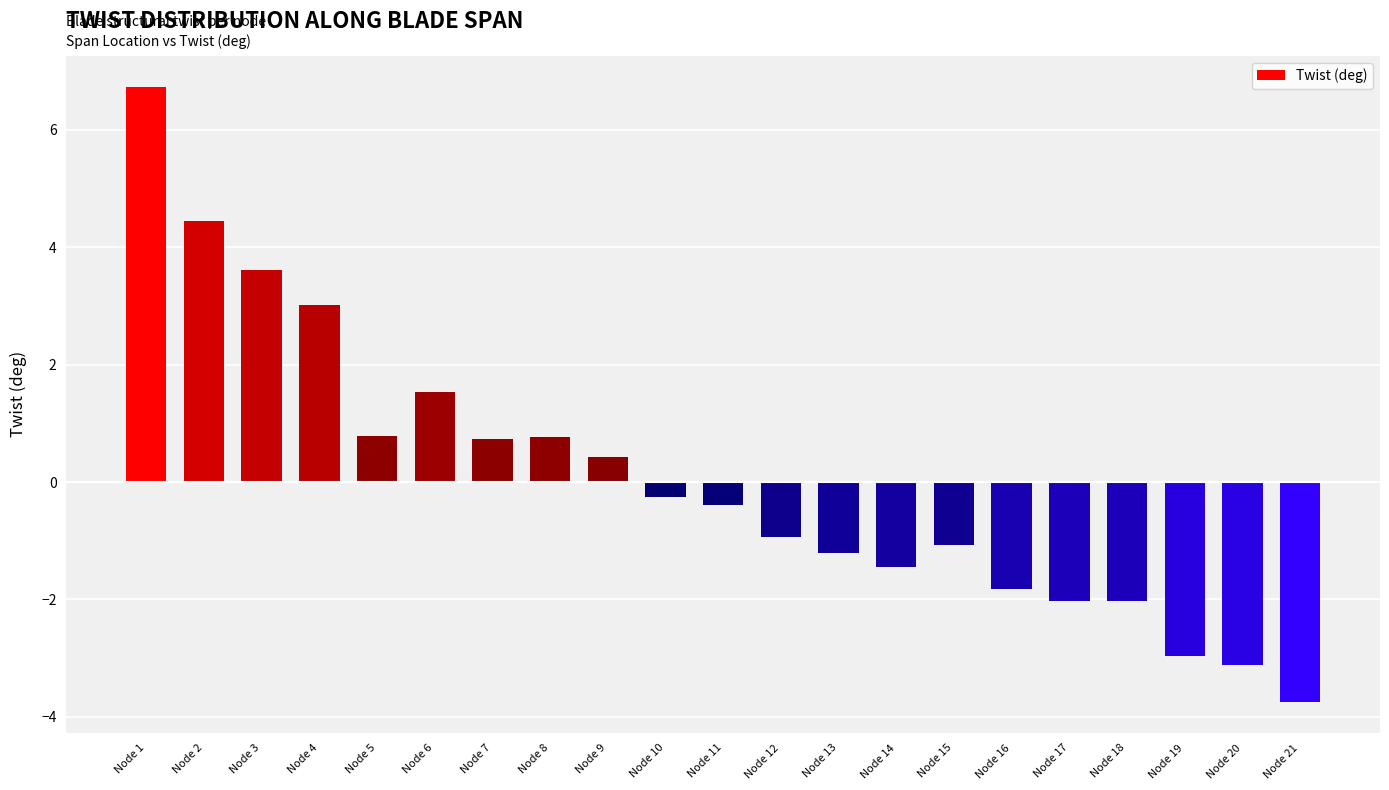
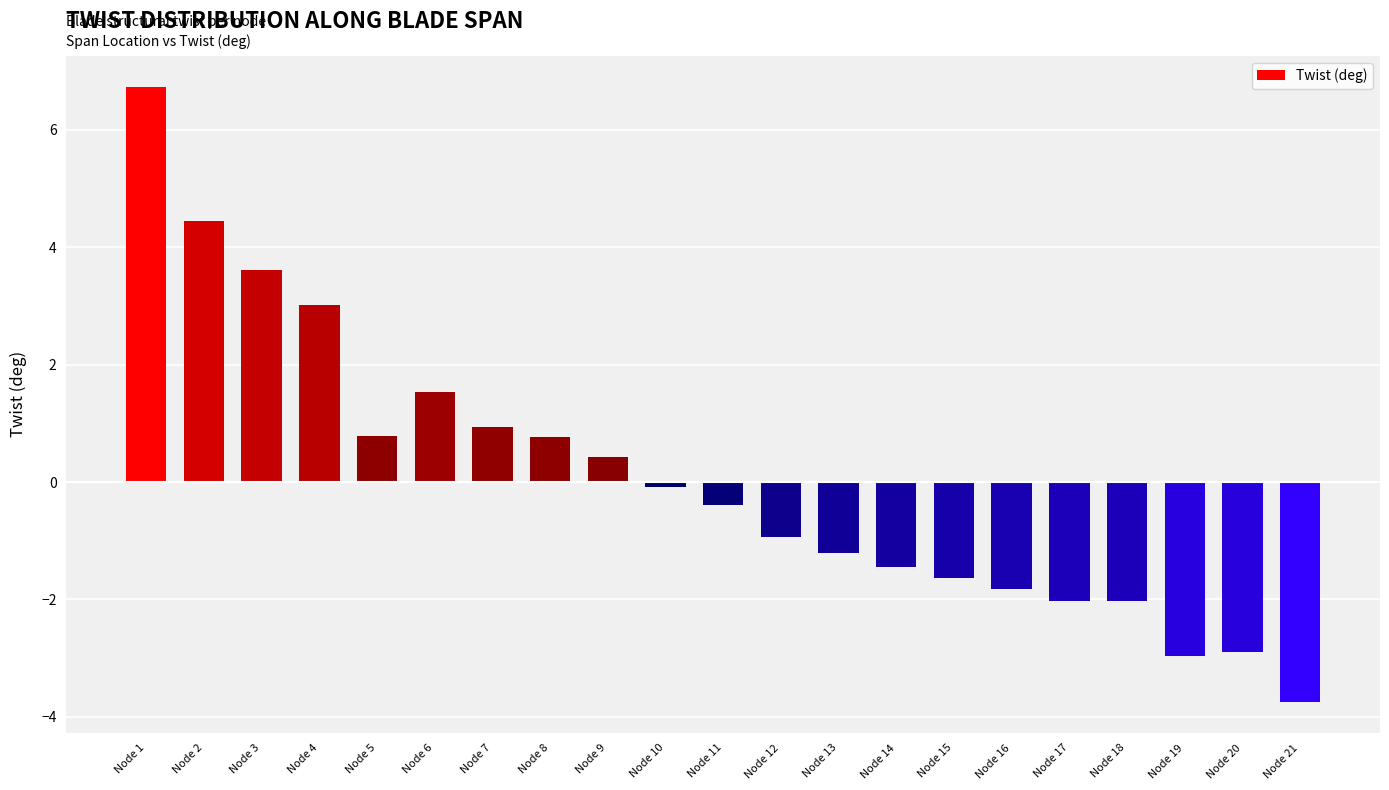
Node 7: 0.7 -> 0.9
Node 10: -0.3 -> -0.1
Node 15: -1.1 -> -1.6
Node 20: -3.1 -> -2.9
